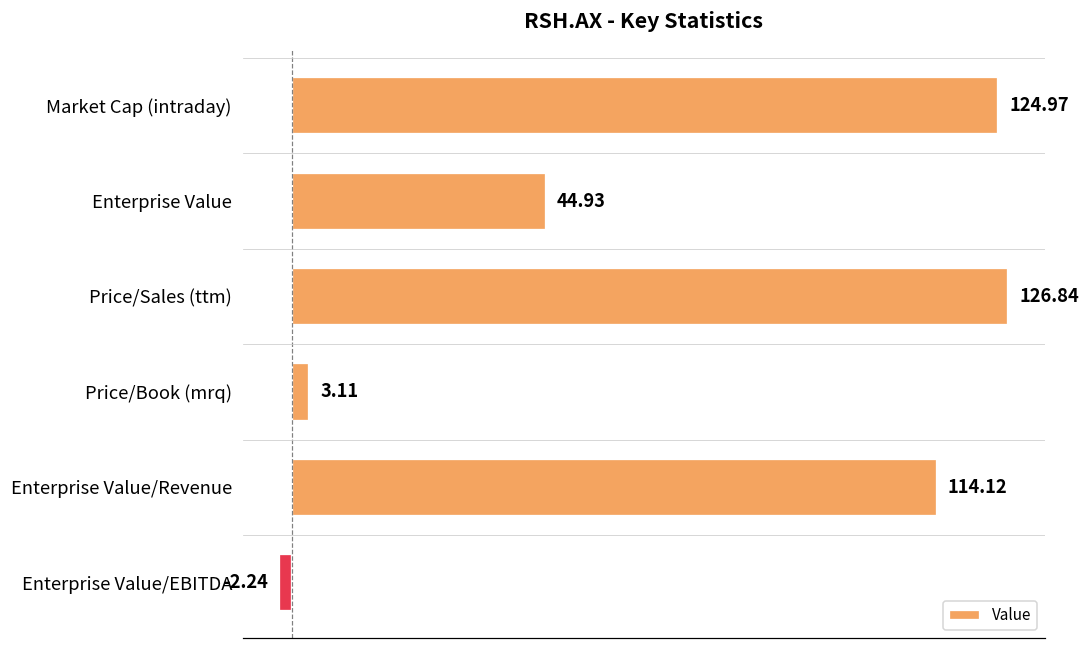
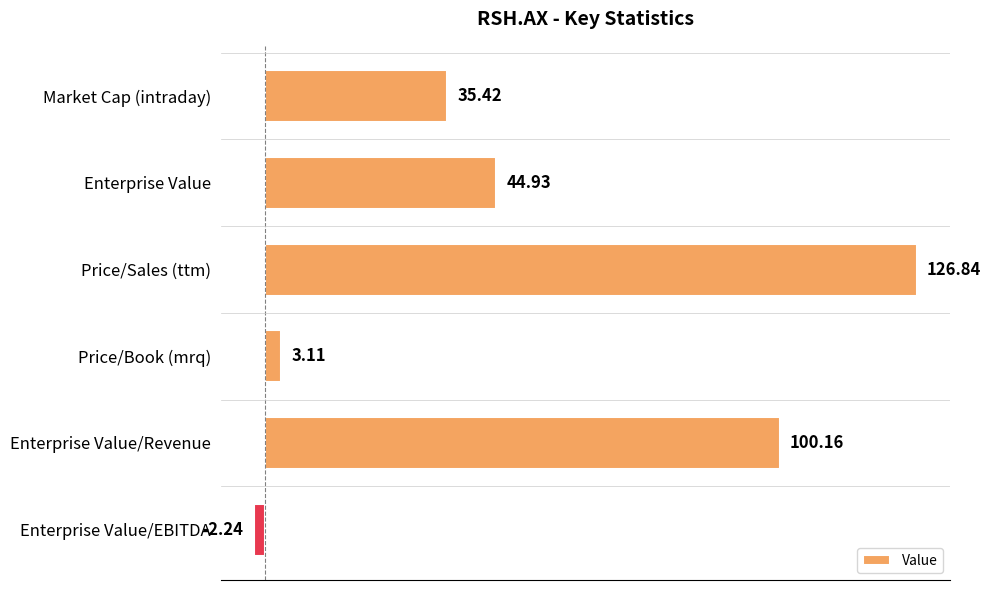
Market Cap (intraday): 124.97 -> 35.42
Enterprise Value/Revenue: 114.12 -> 100.16
